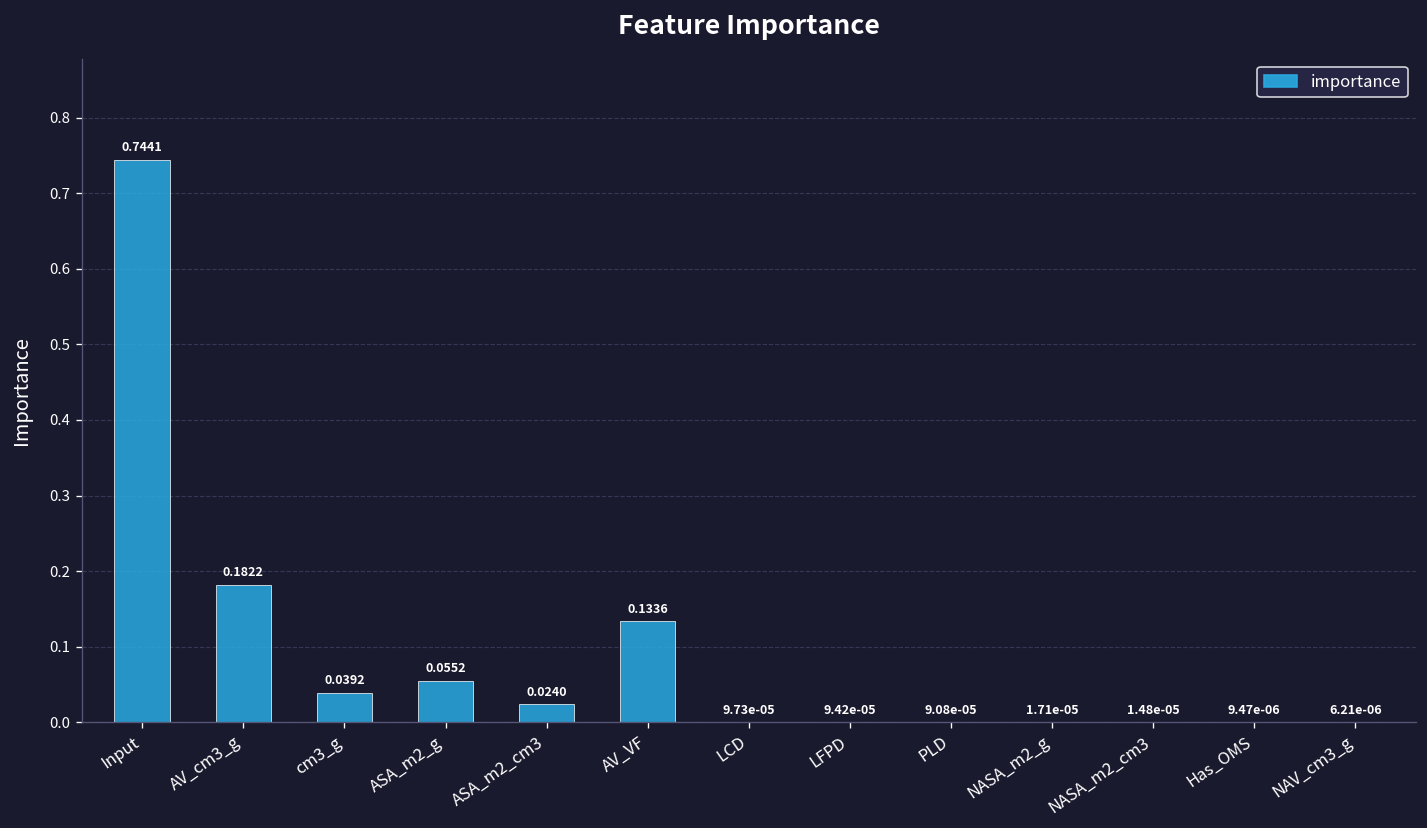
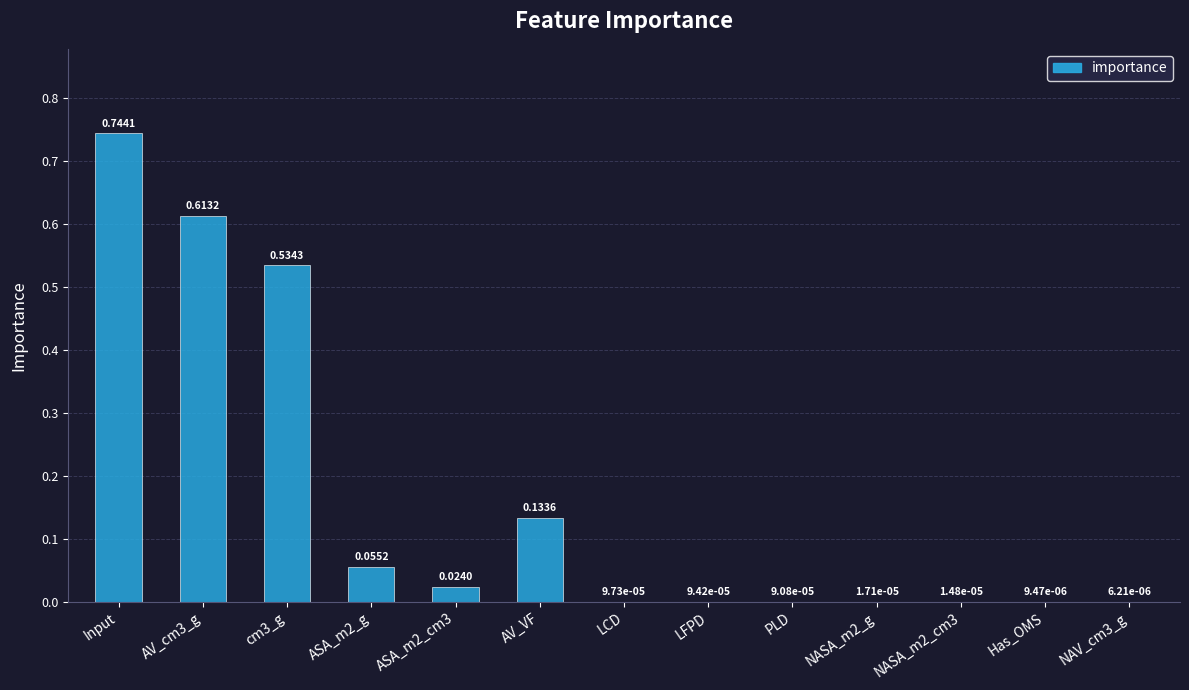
AV_cm3_g: 0.1822 -> 0.6132
cm3_g: 0.0392 -> 0.5343
